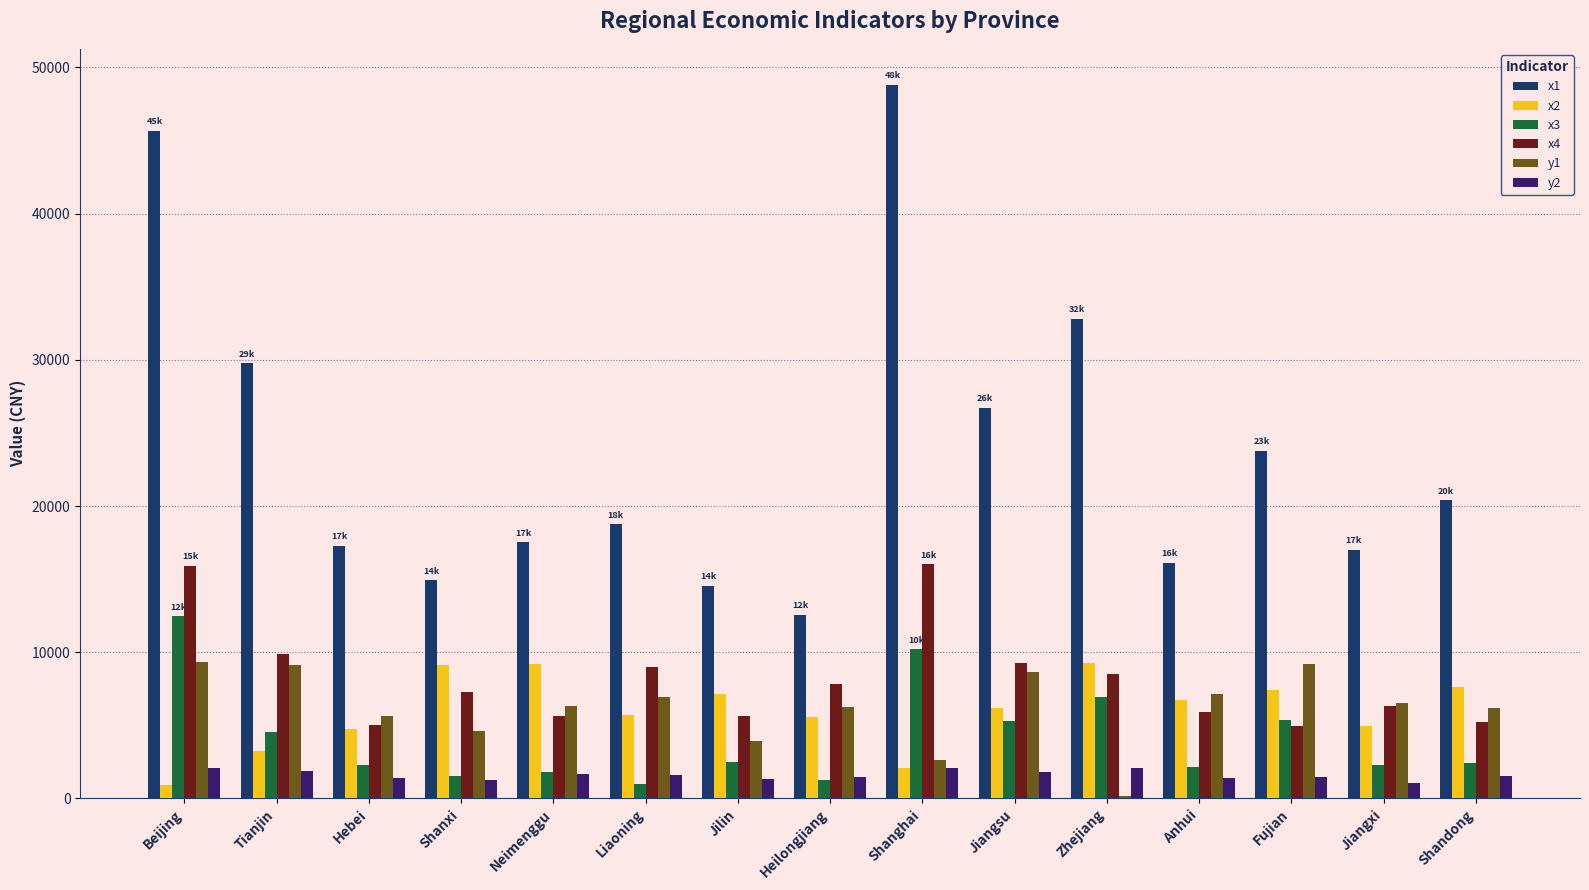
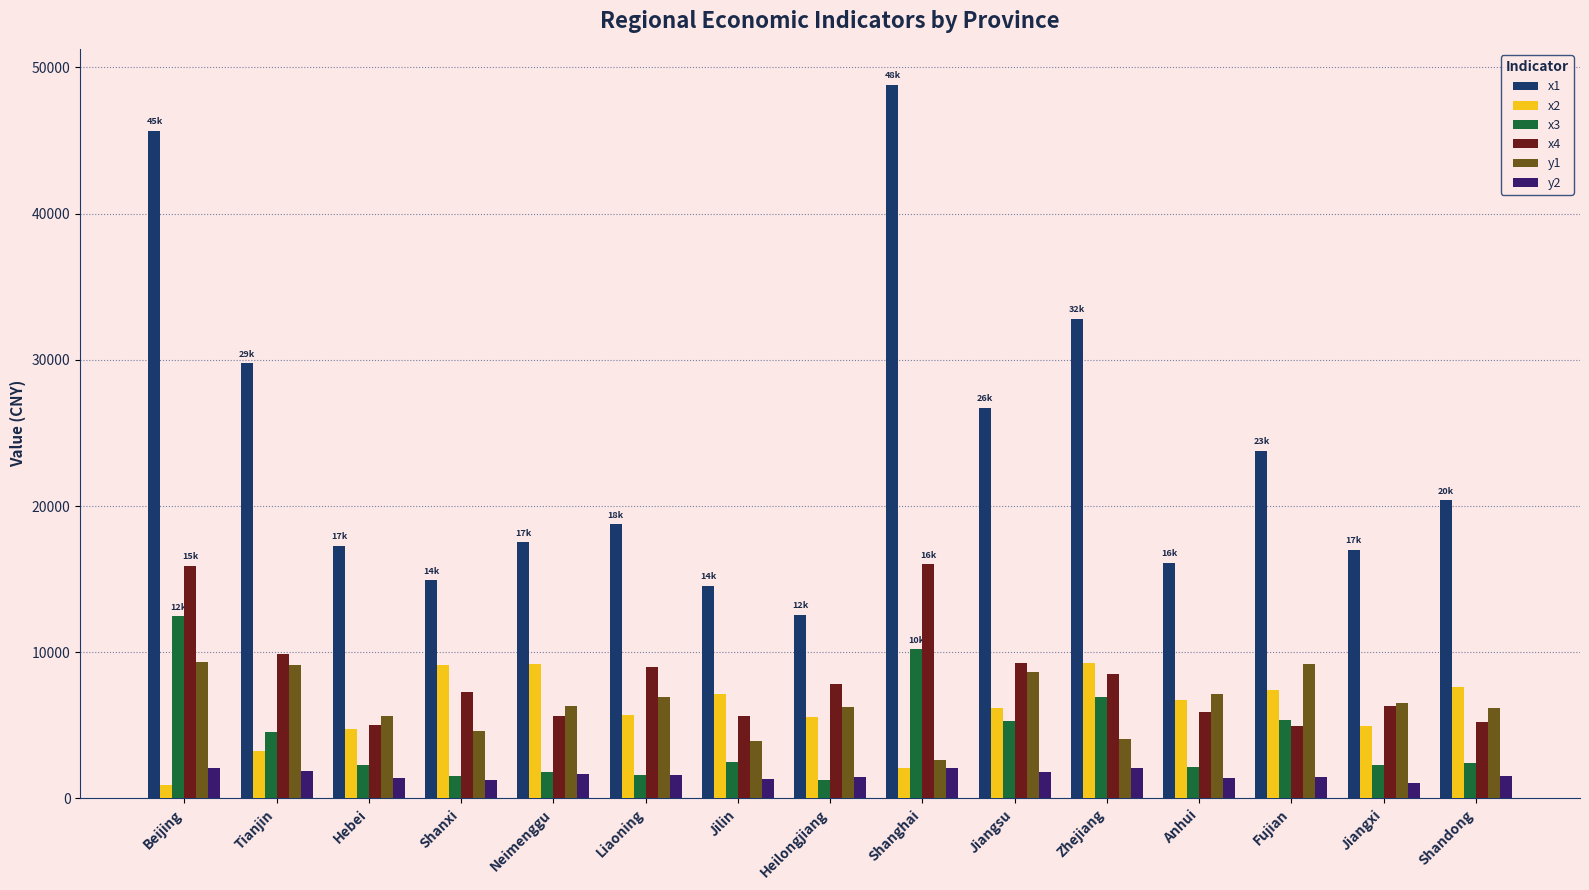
x3, Liaoning: 1000 -> 1600
y1, Zhejiang: 200 -> 4100
